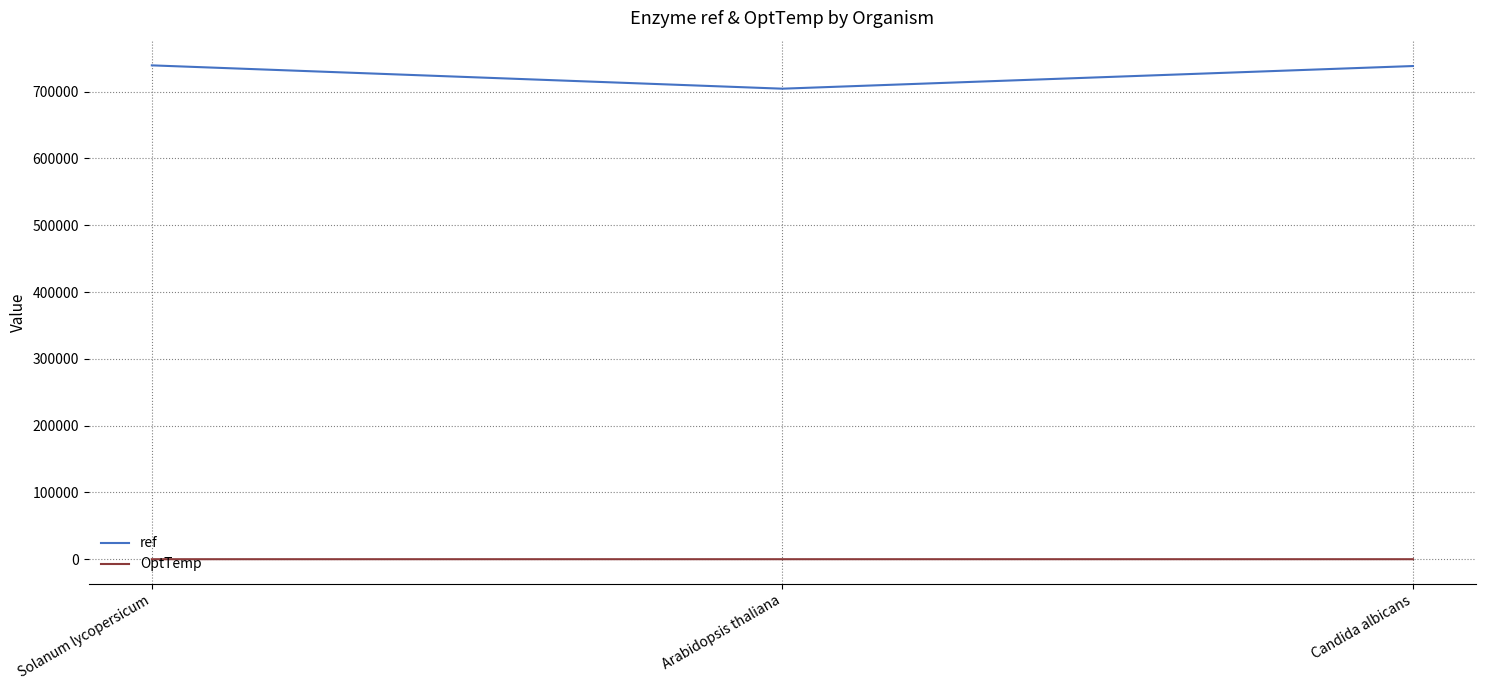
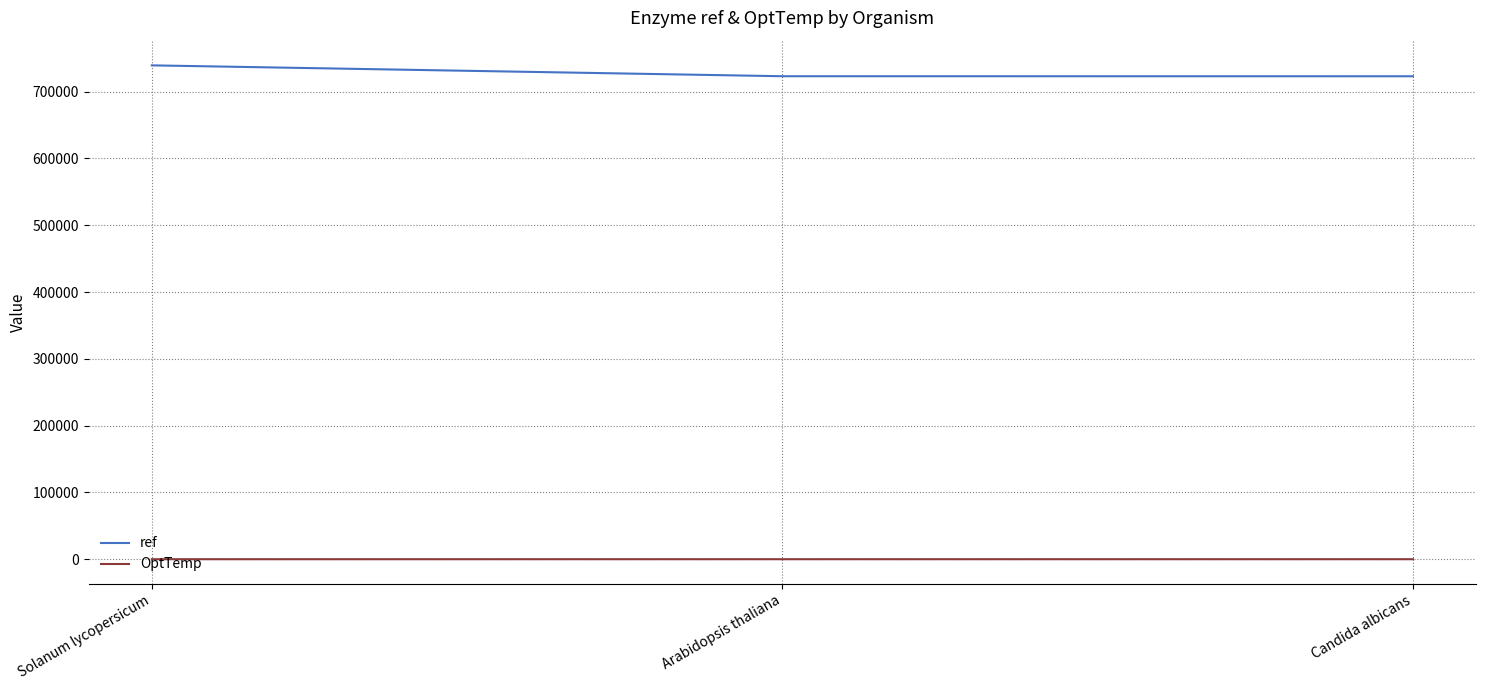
ref, Arabidopsis thaliana: 700000 -> 720000
ref, Candida albicans: 740000 -> 720000
